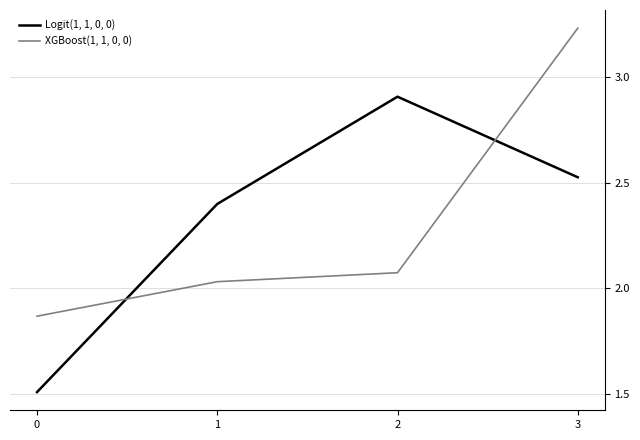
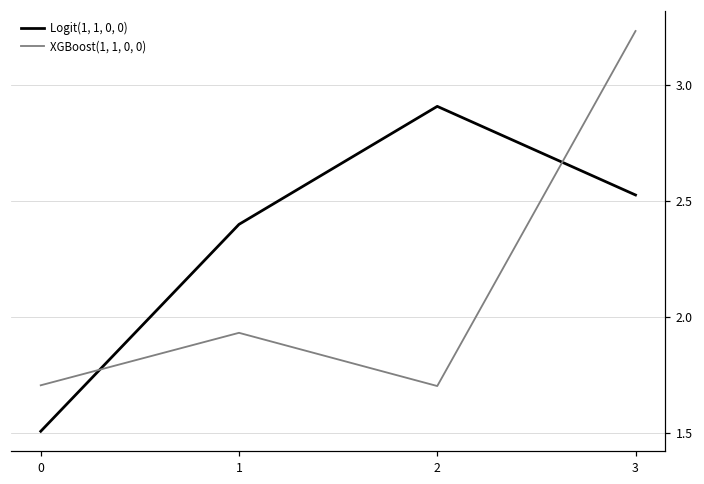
XGBoost(1, 1, 0, 0), 0: 1.87 -> 1.71
XGBoost(1, 1, 0, 0), 1: 2.03 -> 1.93
XGBoost(1, 1, 0, 0), 2: 2.07 -> 1.70
